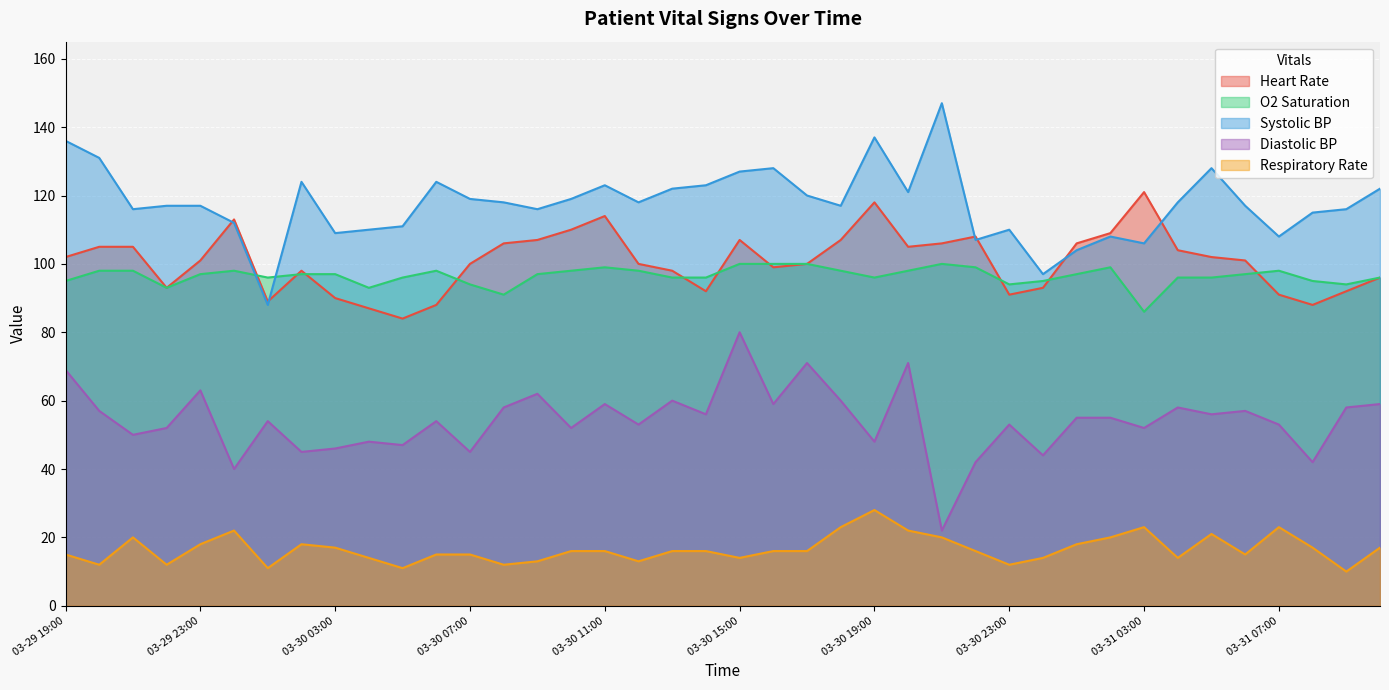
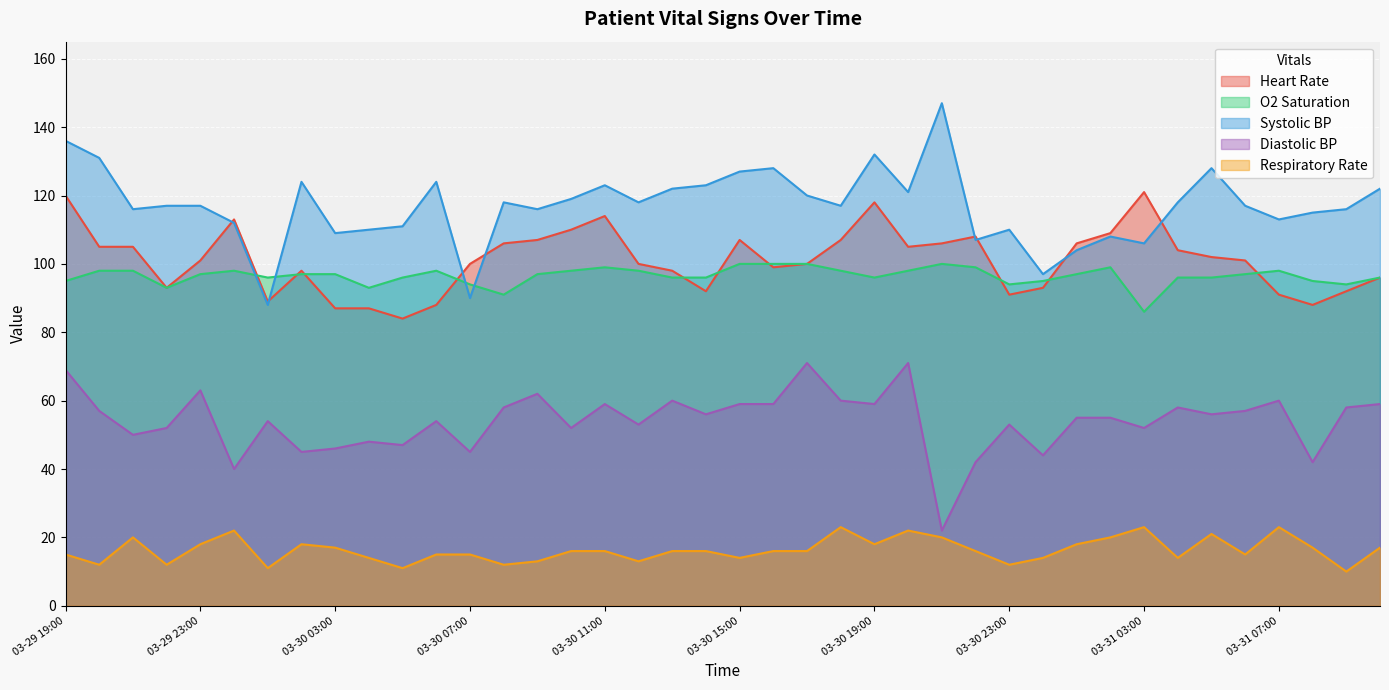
Heart Rate, 03-29 19:00: 102 -> 120
Heart Rate, 03-30 03:00: 90 -> 87
Systolic BP, 03-30 07:00: 119 -> 90
Diastolic BP, 03-30 15:00: 80 -> 59
Systolic BP, 03-30 19:00: 137 -> 132
Diastolic BP, 03-30 19:00: 48 -> 59
Respiratory Rate, 03-30 19:00: 28 -> 18
Systolic BP, 03-31 07:00: 108 -> 113
Diastolic BP, 03-31 07:00: 53 -> 60
